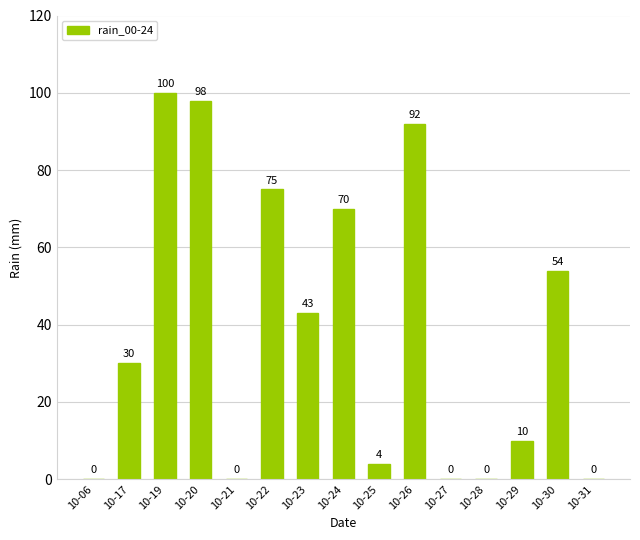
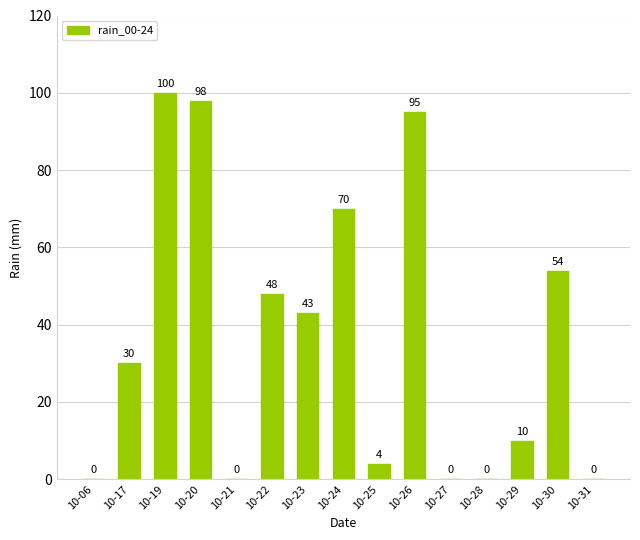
10-22: 75 -> 48
10-26: 92 -> 95
